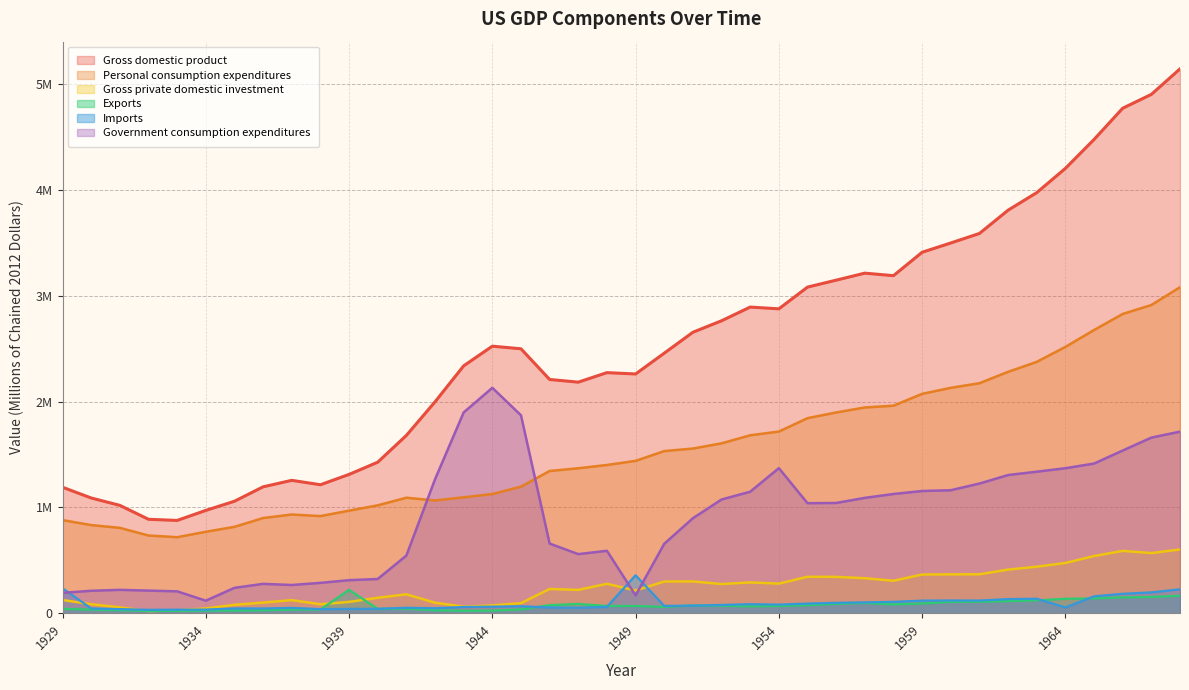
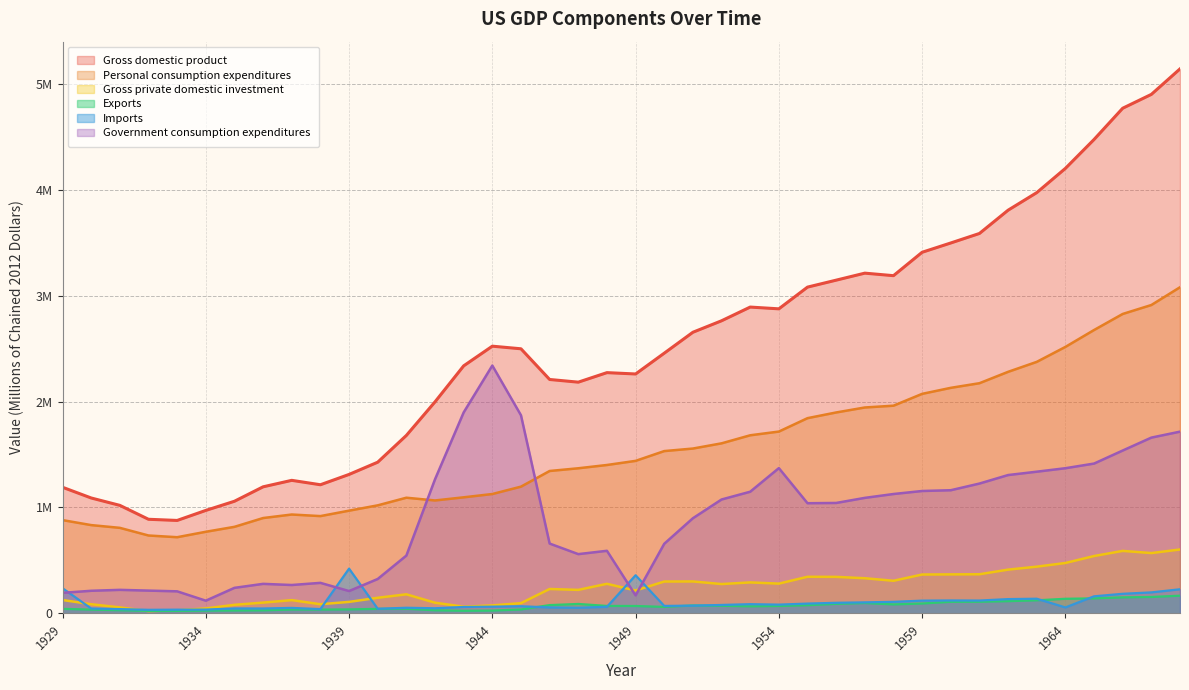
Exports, 1939: 220000 -> 40000
Imports, 1939: 40000 -> 420000
Government consumption expenditures, 1939: 310000 -> 210000
Government consumption expenditures, 1944: 2130000 -> 2340000
